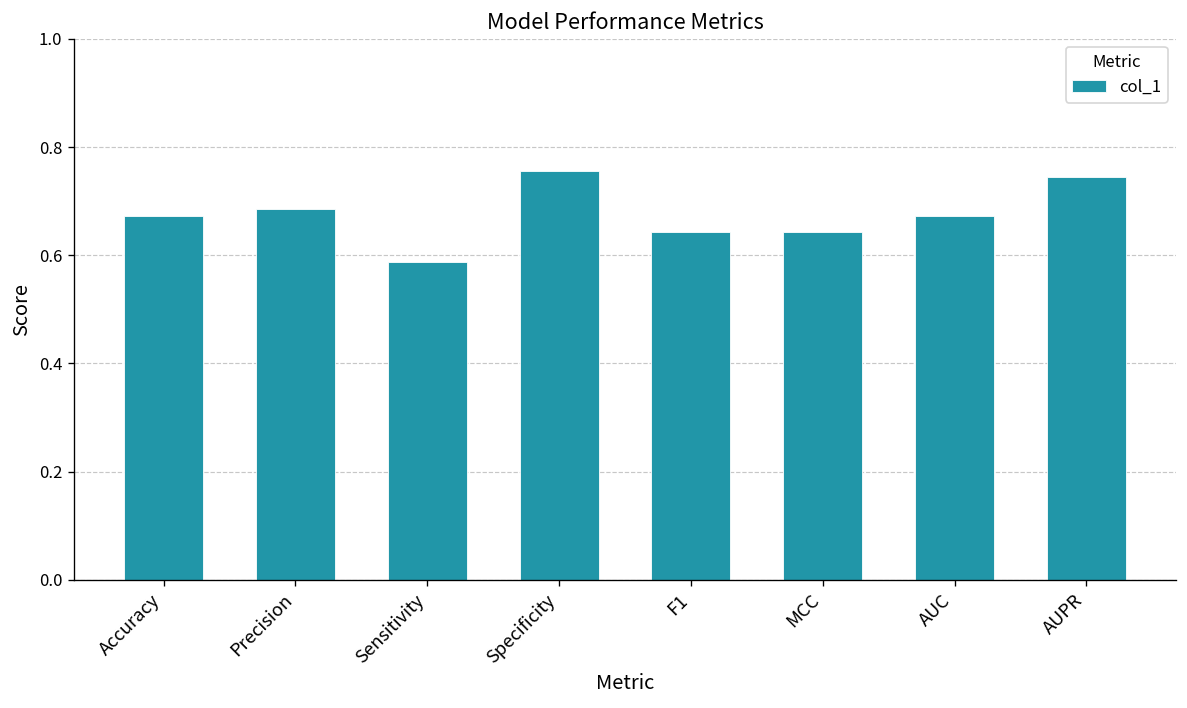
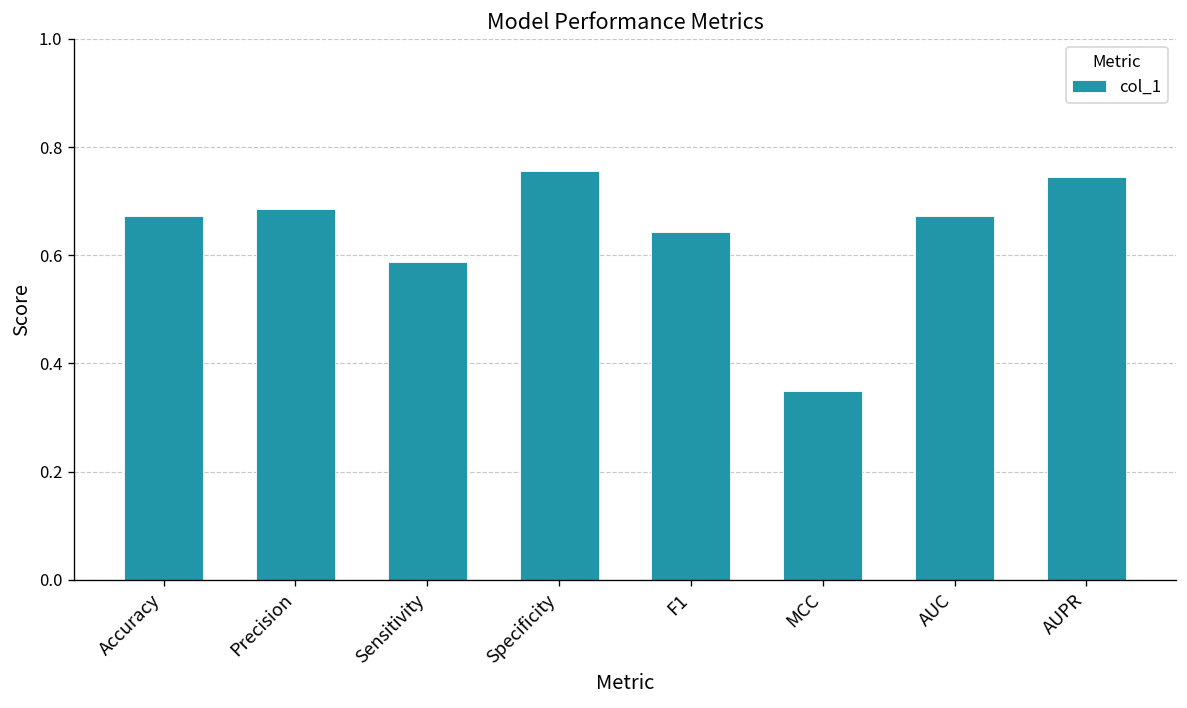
MCC: 0.64 -> 0.35
